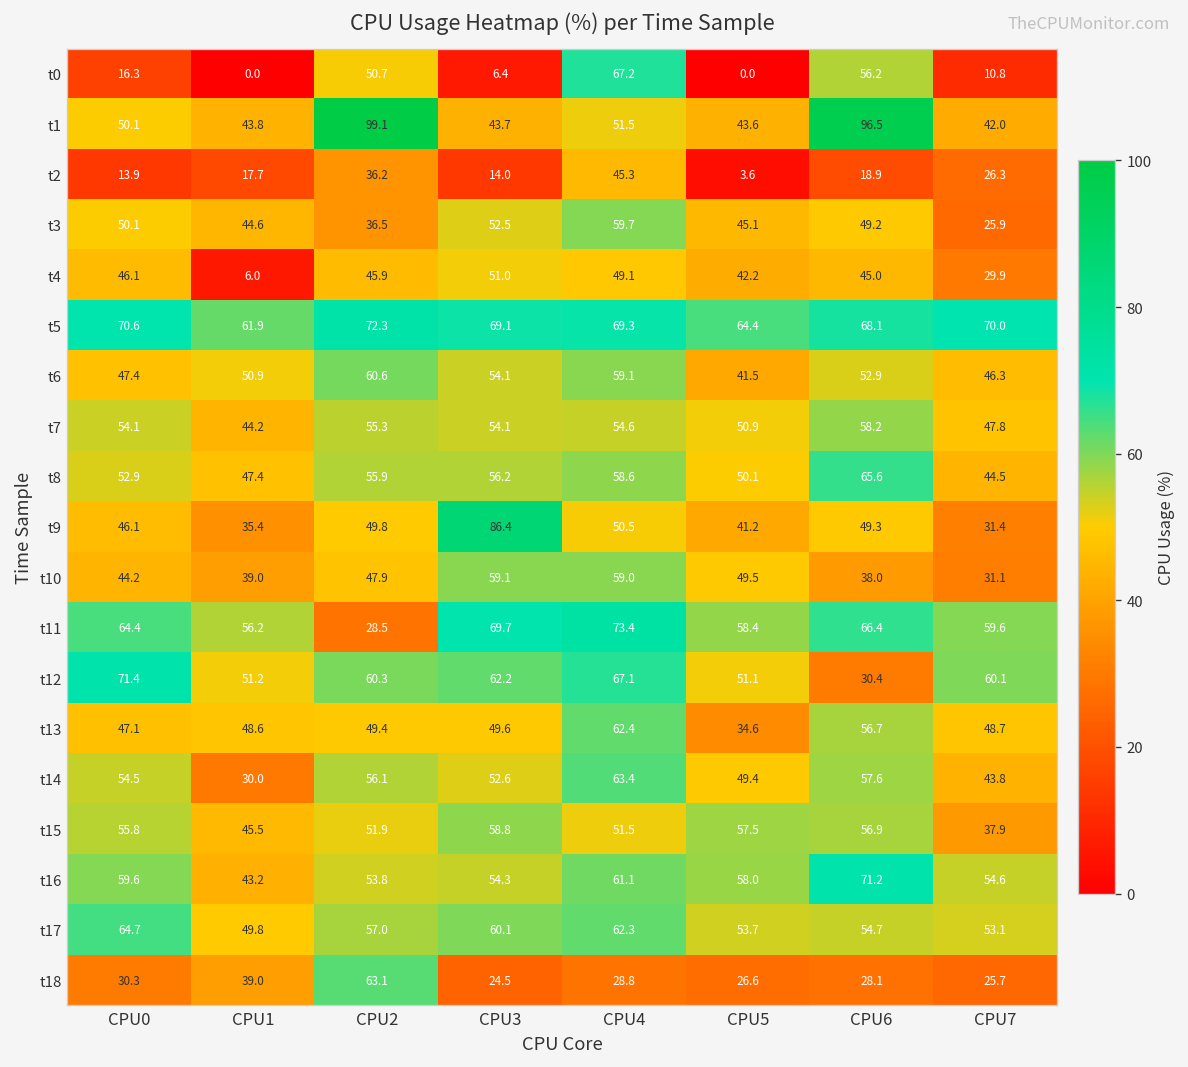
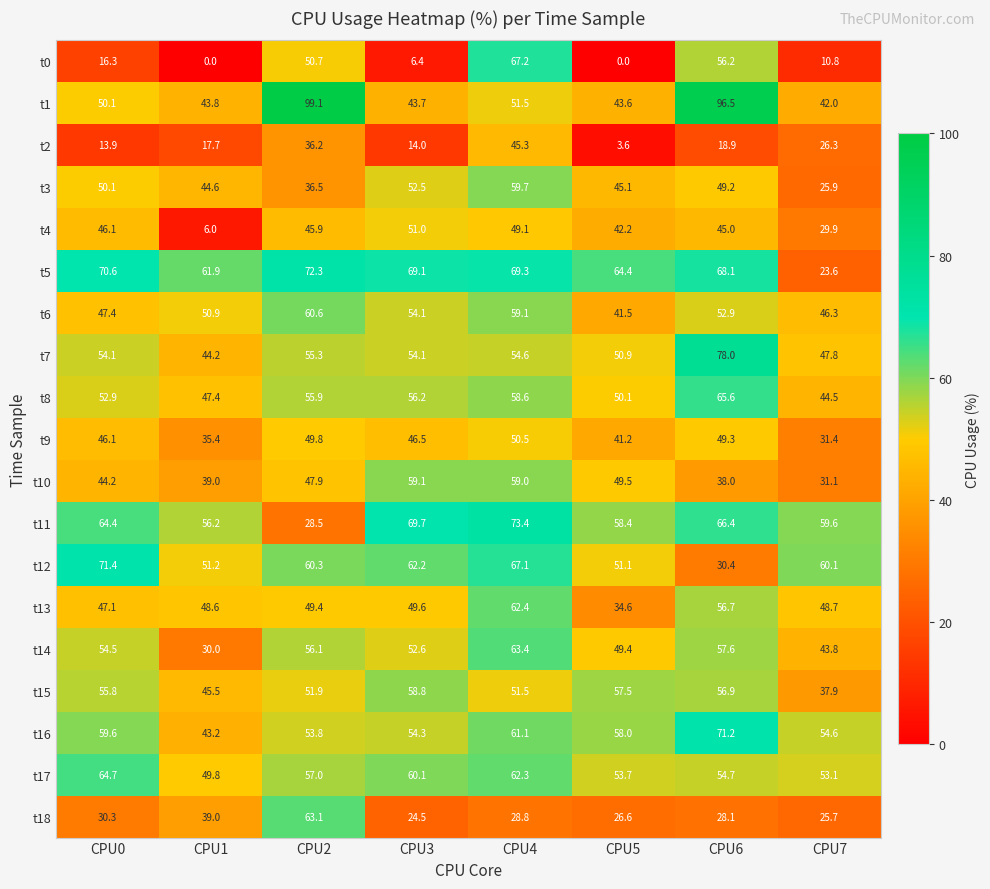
t5, CPU7: 70.0 -> 23.6
t7, CPU6: 58.2 -> 78.0
t9, CPU3: 86.4 -> 46.5
